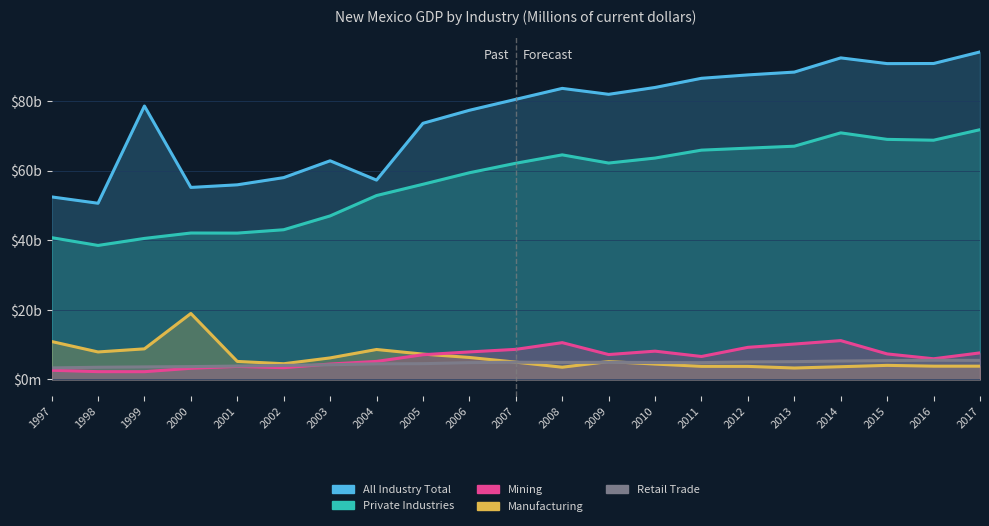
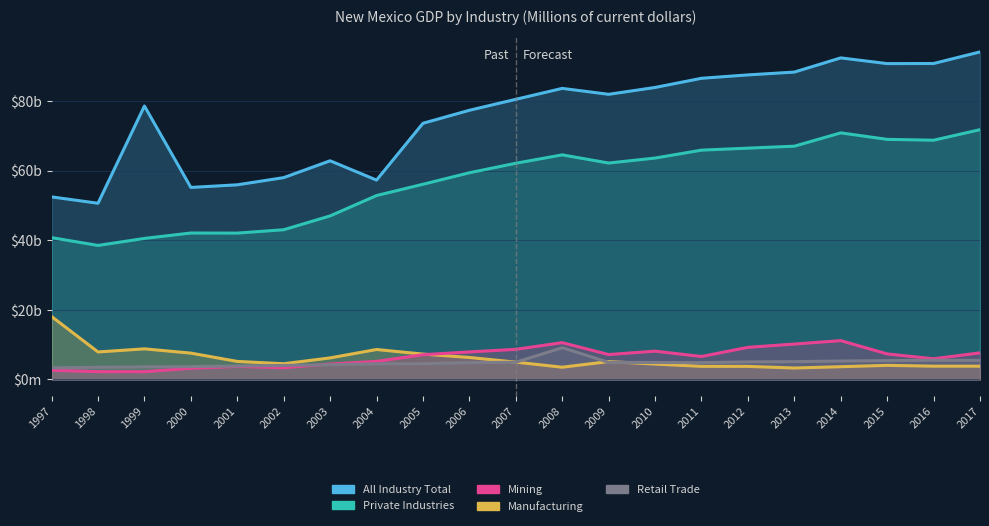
Manufacturing, 1997: $11b -> $18b
Manufacturing, 2000: $19b -> $8b
Retail Trade, 2008: $5b -> $9b
